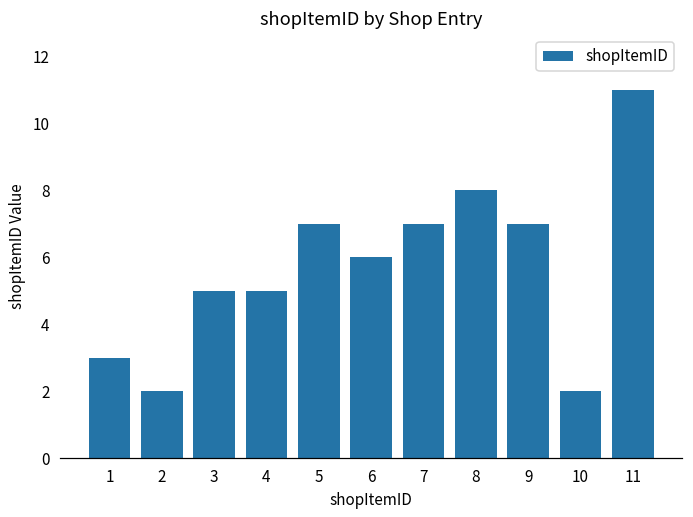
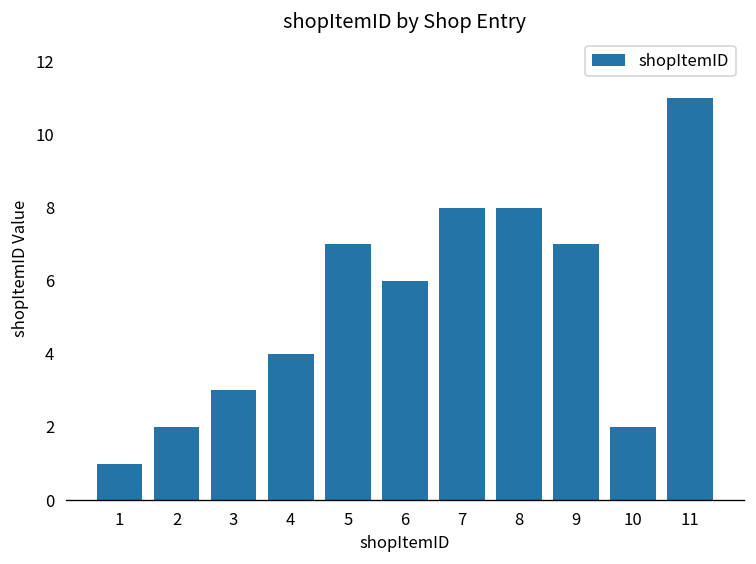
1: 3 -> 1
3: 5 -> 3
4: 5 -> 4
7: 7 -> 8
